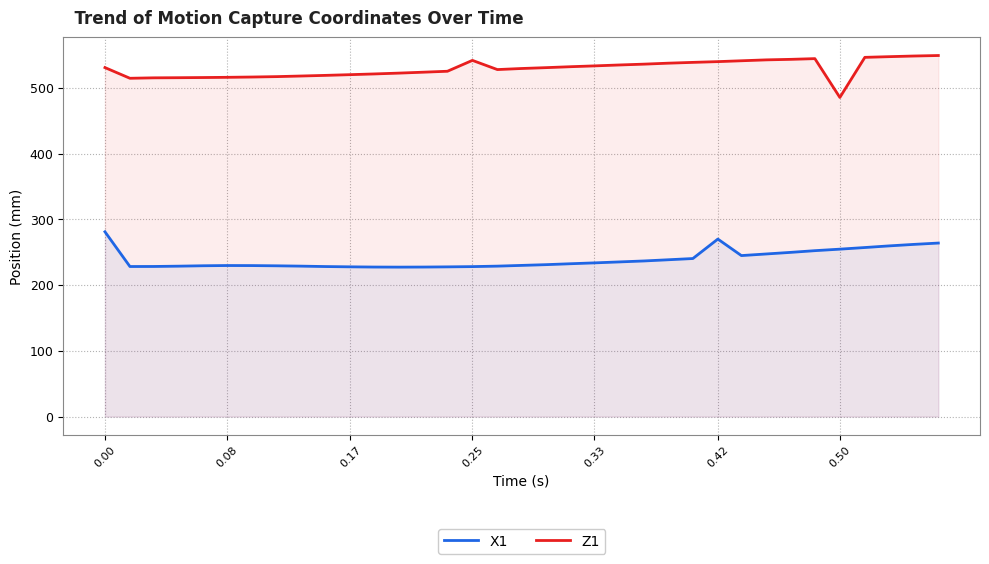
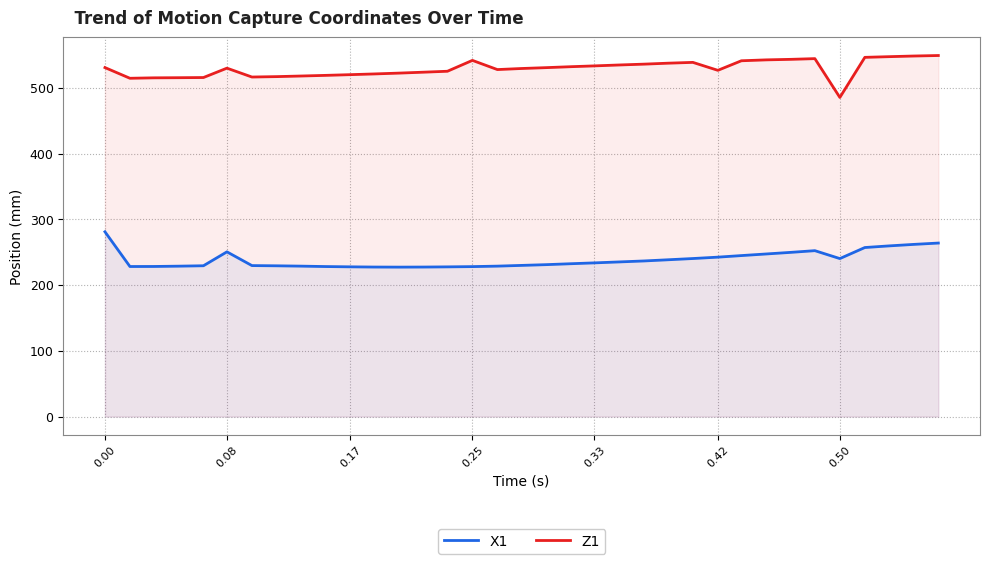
X1, 0.08: 230 -> 250
Z1, 0.08: 520 -> 530
X1, 0.42: 270 -> 240
Z1, 0.42: 540 -> 530
X1, 0.50: 250 -> 240
